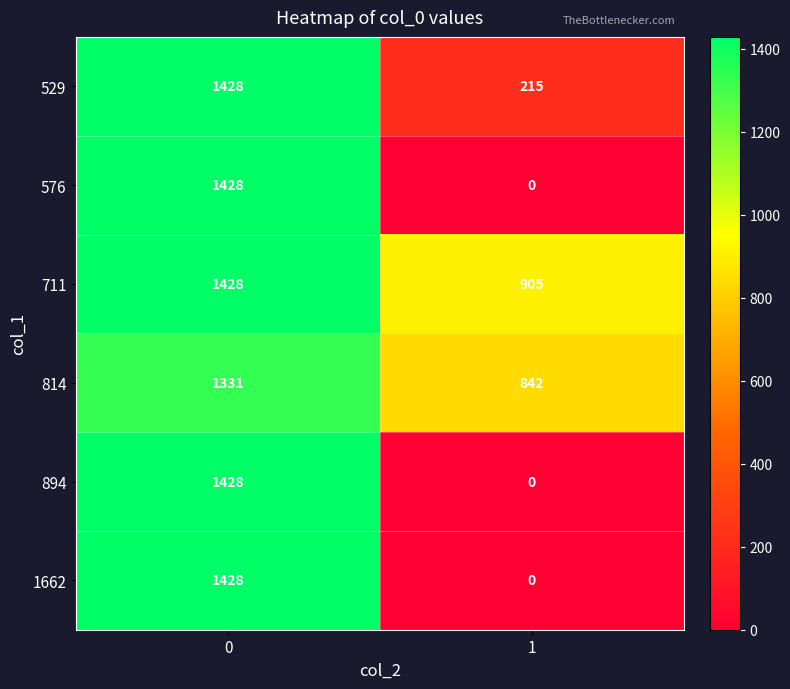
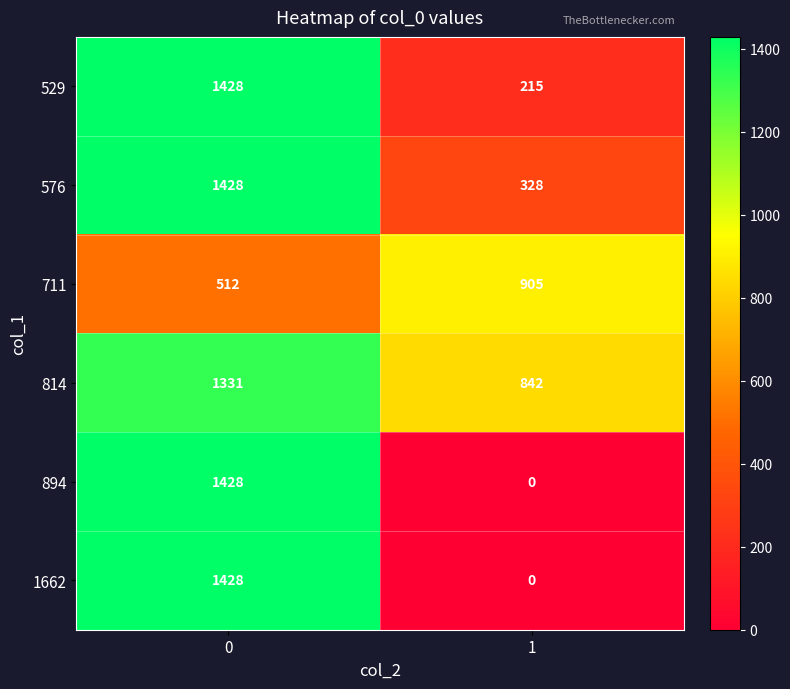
576, 1: 0 -> 328
711, 0: 1428 -> 512
